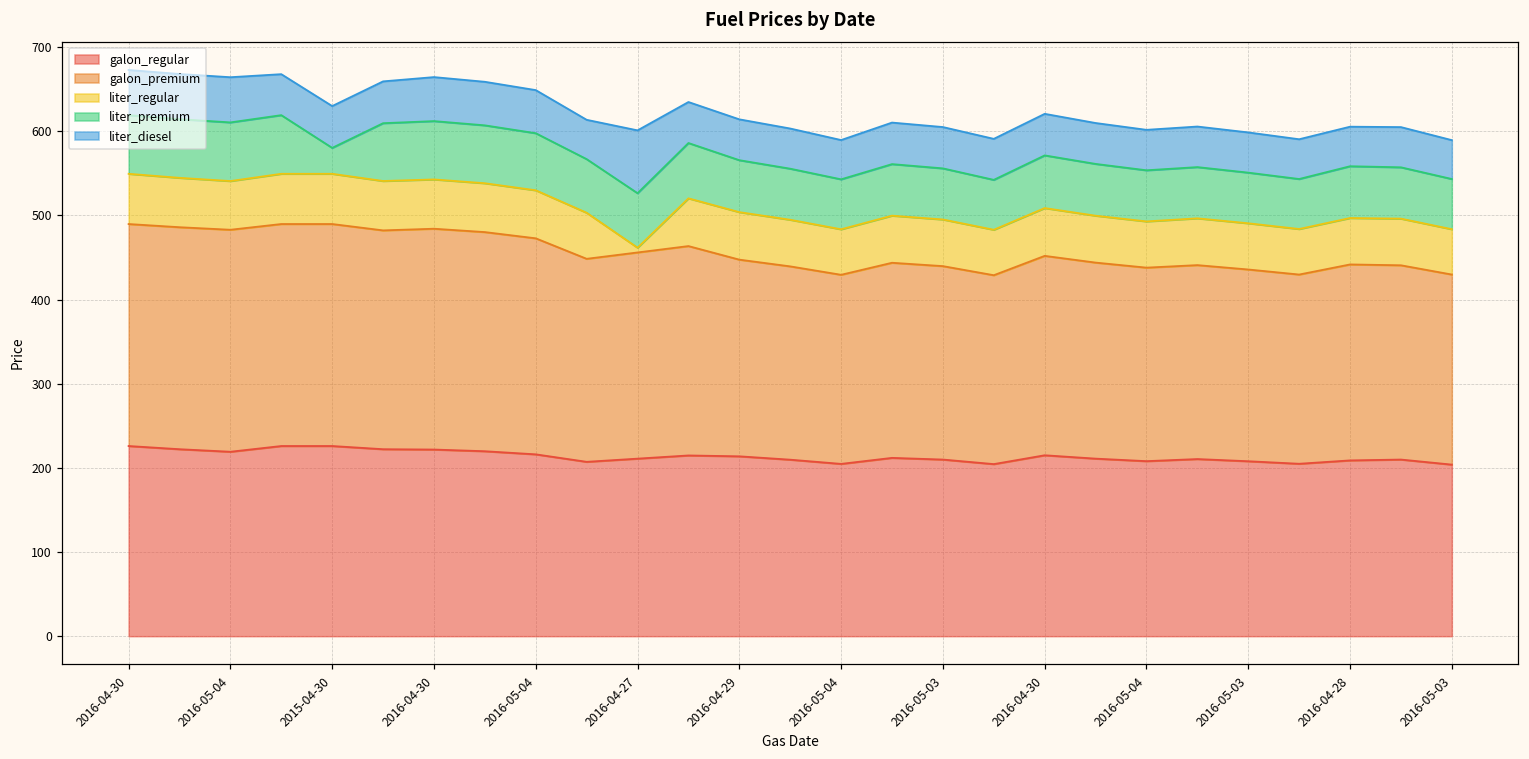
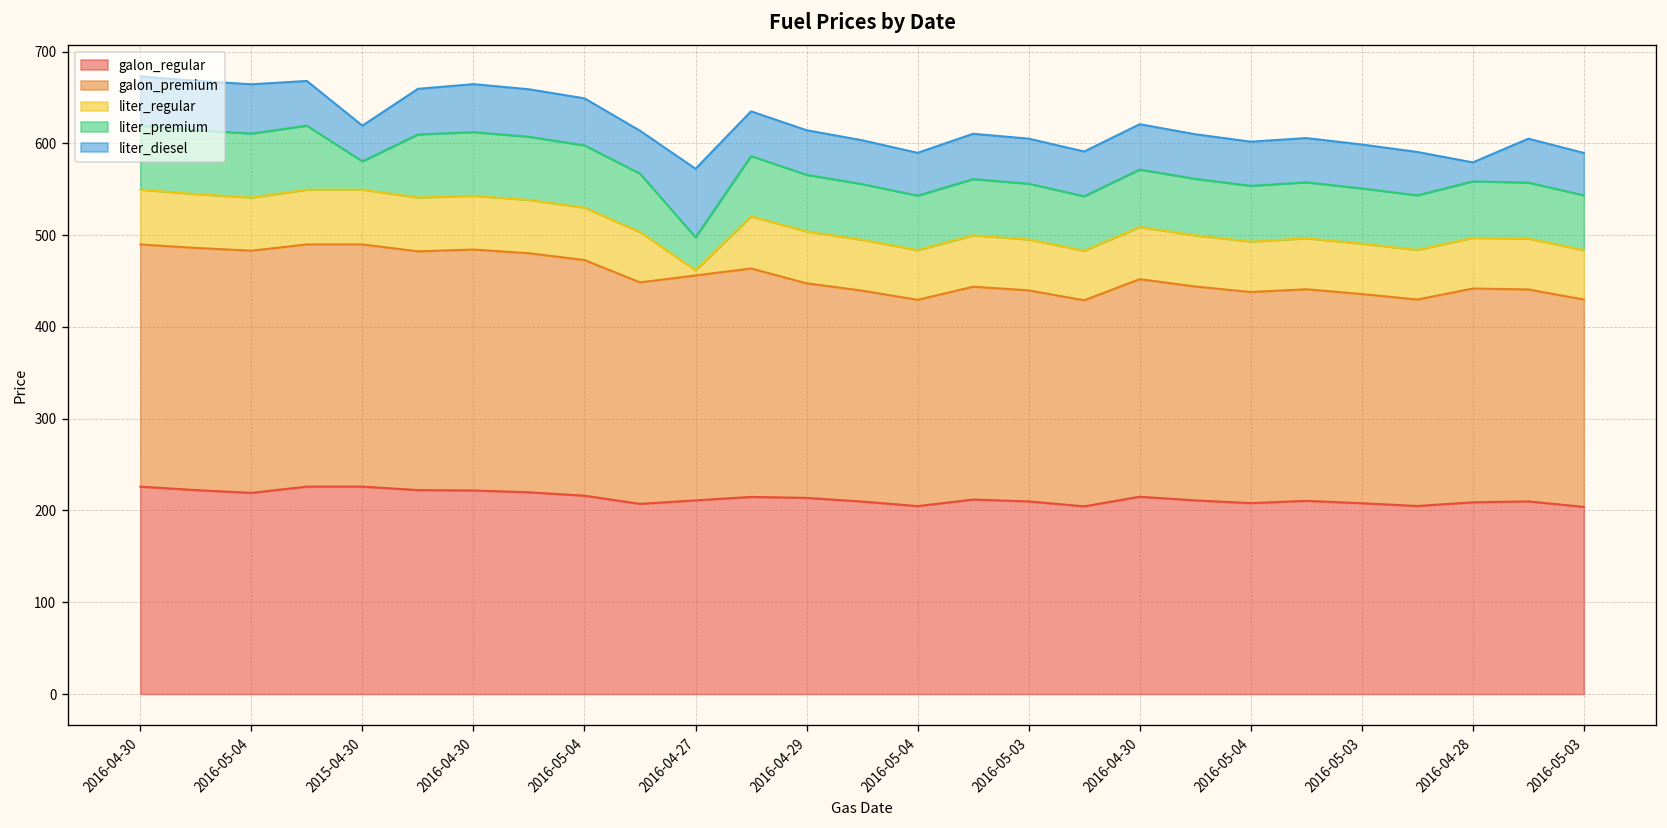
liter_diesel, 2015-04-30: 50 -> 40
liter_premium, 2016-04-27: 60 -> 40
liter_diesel, 2016-04-28: 50 -> 20
